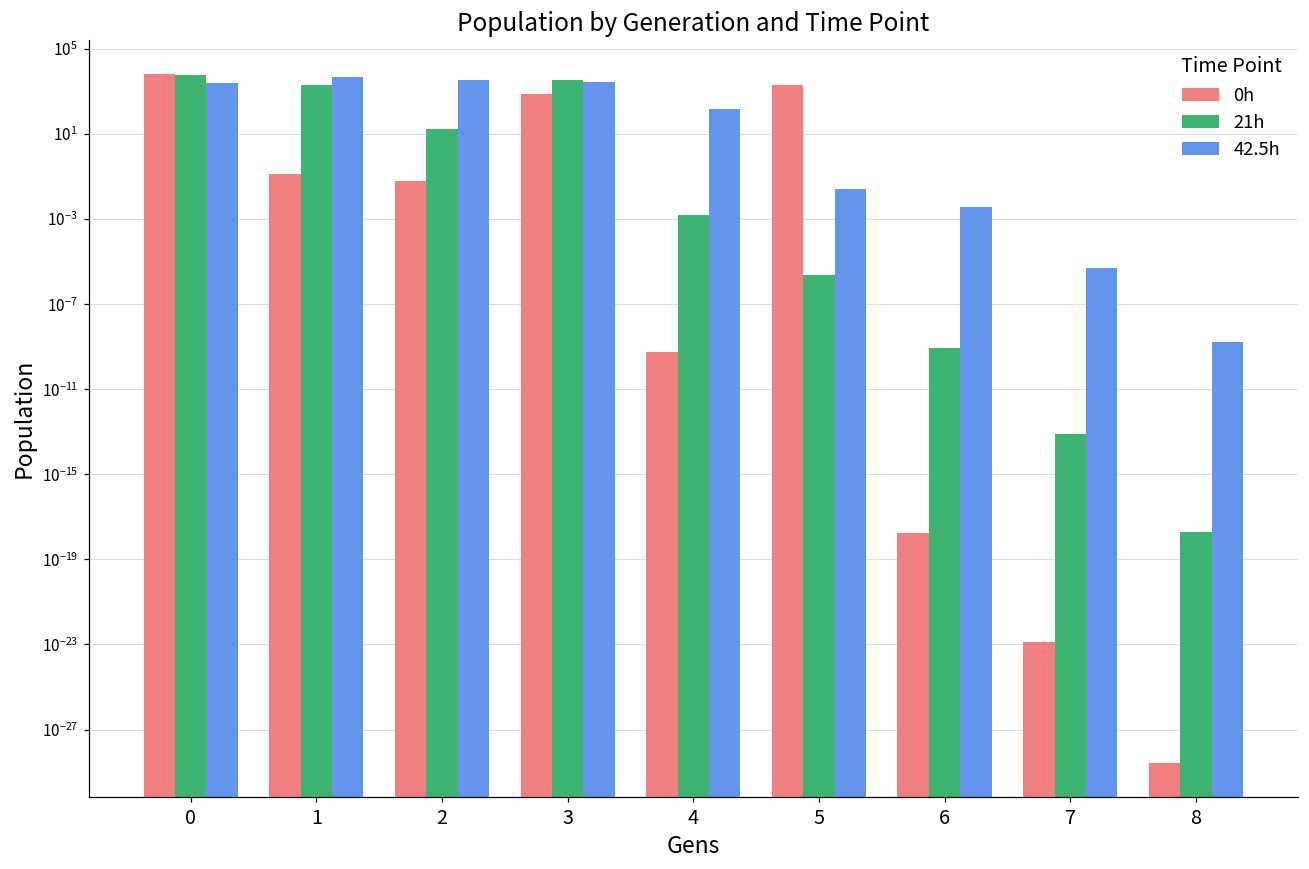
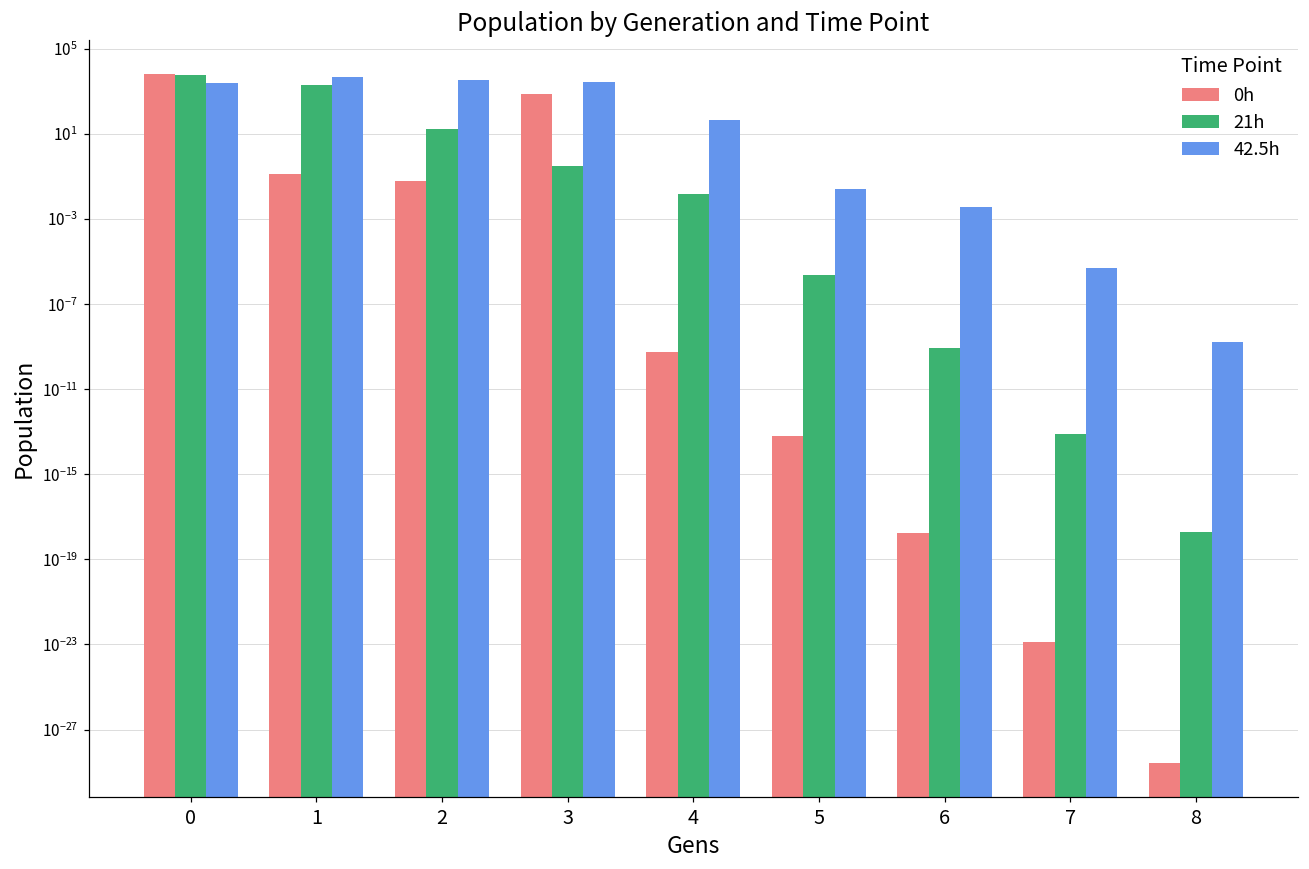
21h, 3: 4000 -> 0.3
21h, 4: 0.002 -> 0.02
42.5h, 4: 100 -> 50
0h, 5: 2000 -> 0
